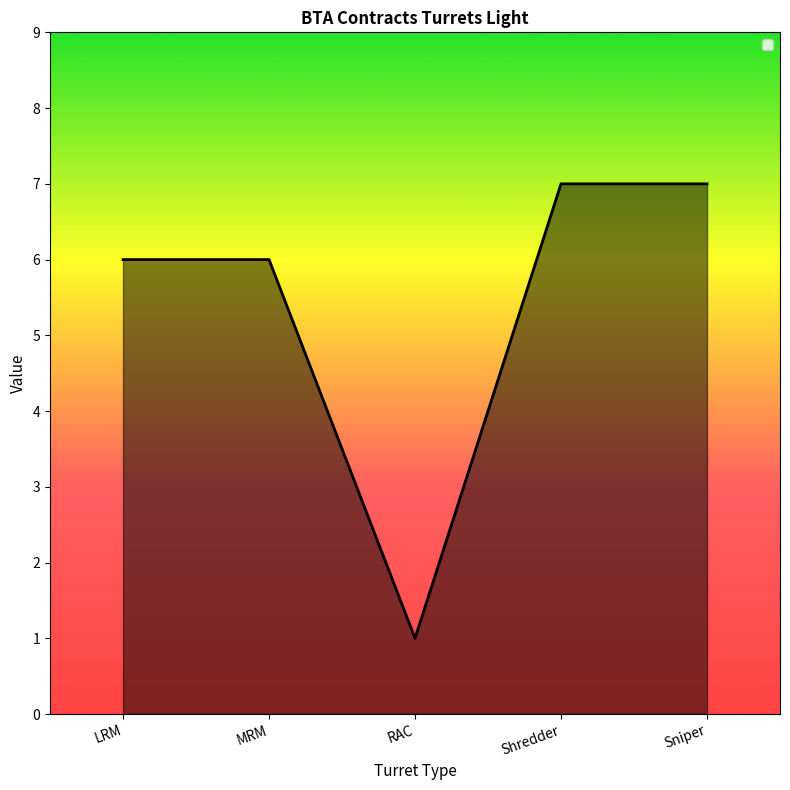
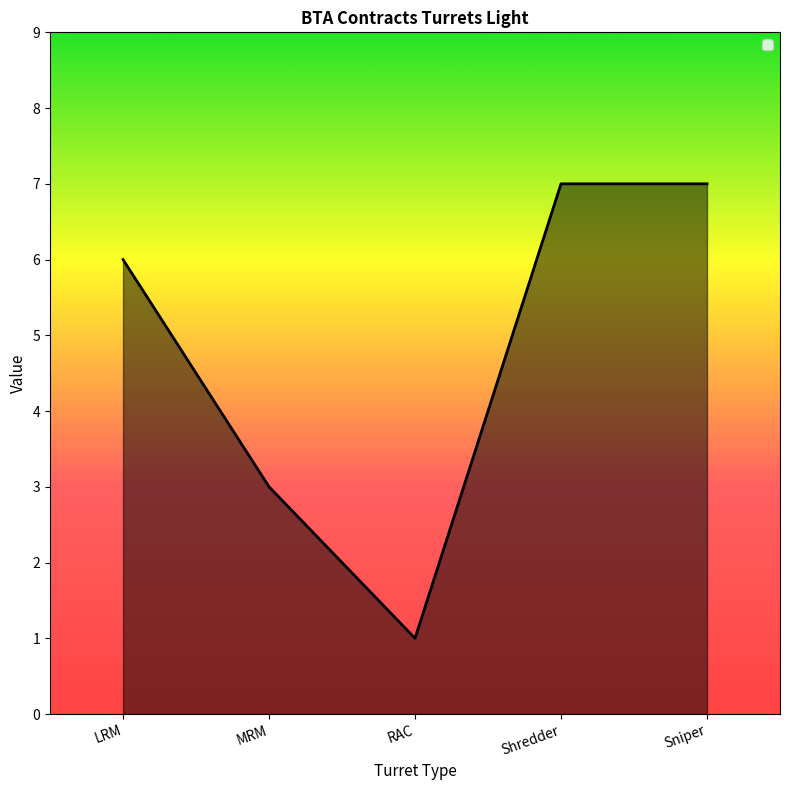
MRM: 6 -> 3
